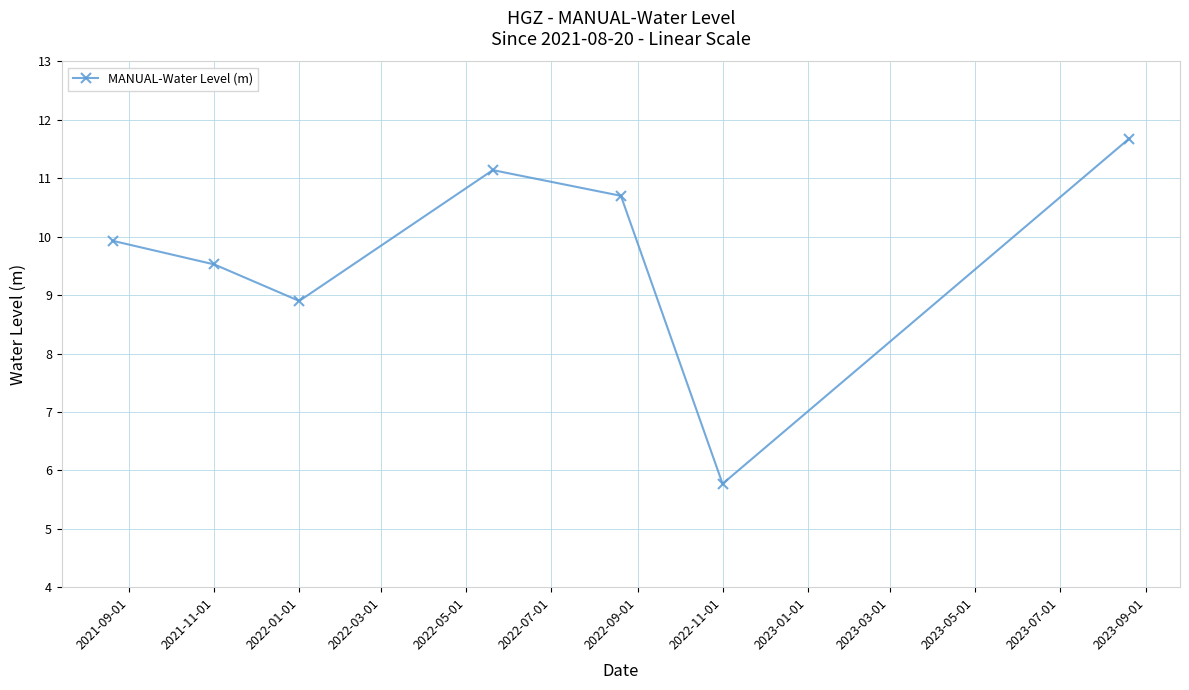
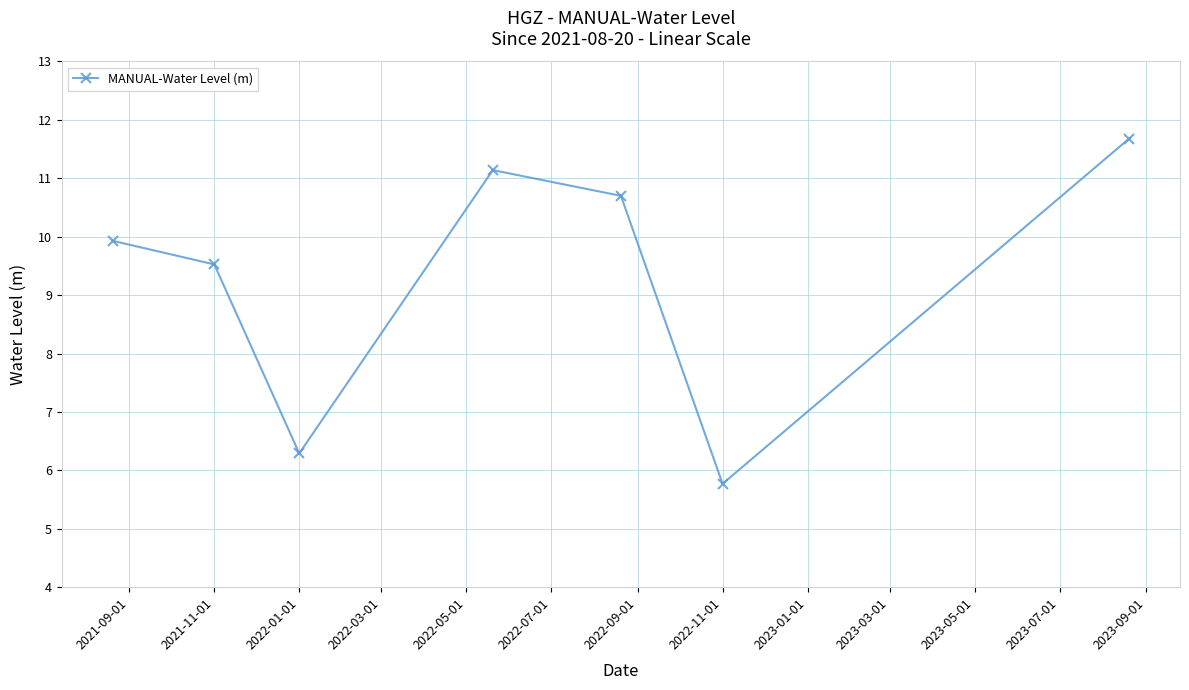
2022-01-01: 8.9 -> 6.3
